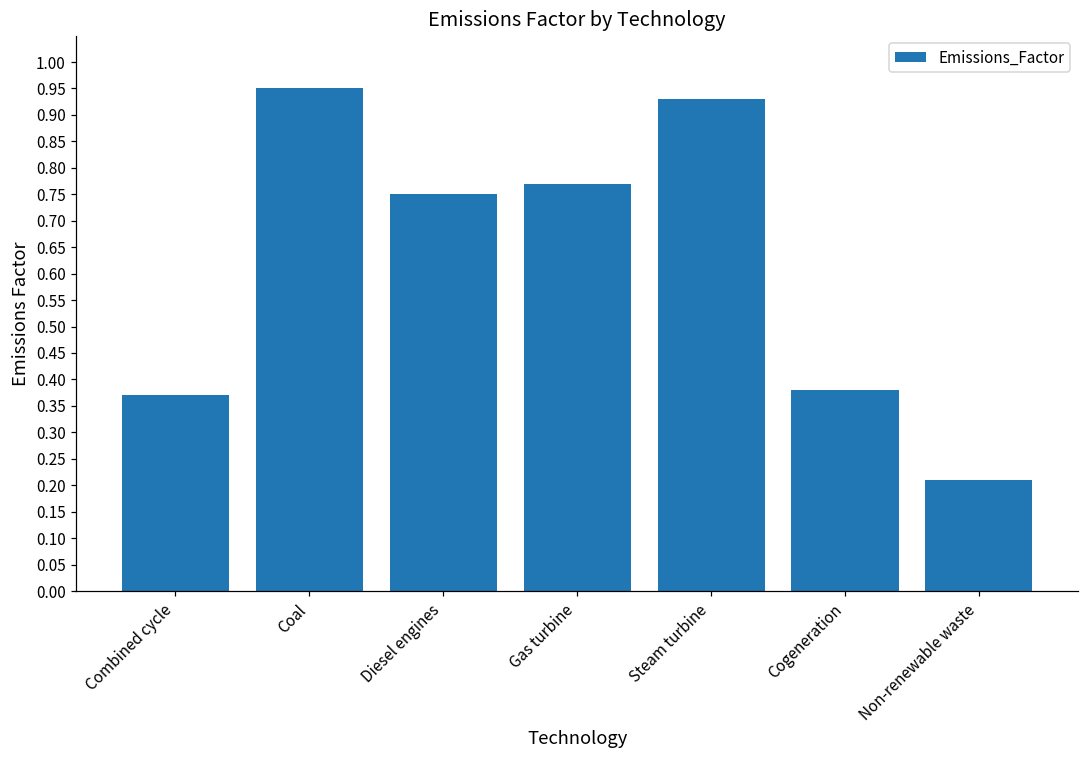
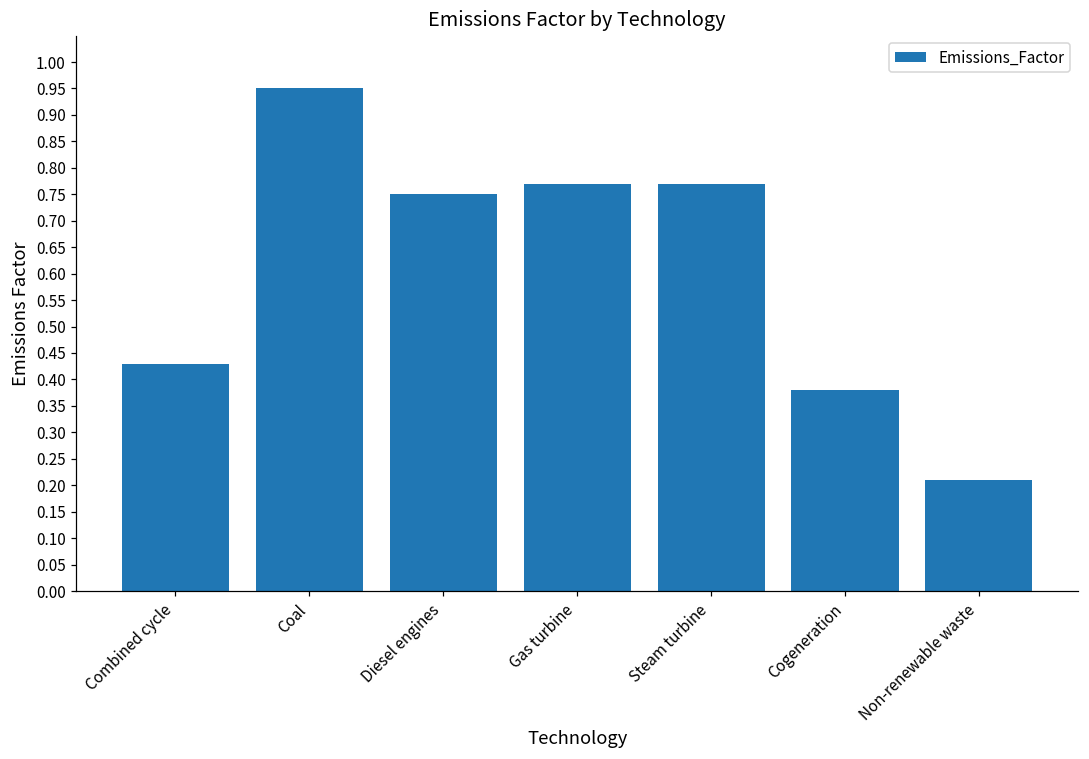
Combined cycle: 0.37 -> 0.43
Steam turbine: 0.93 -> 0.77
